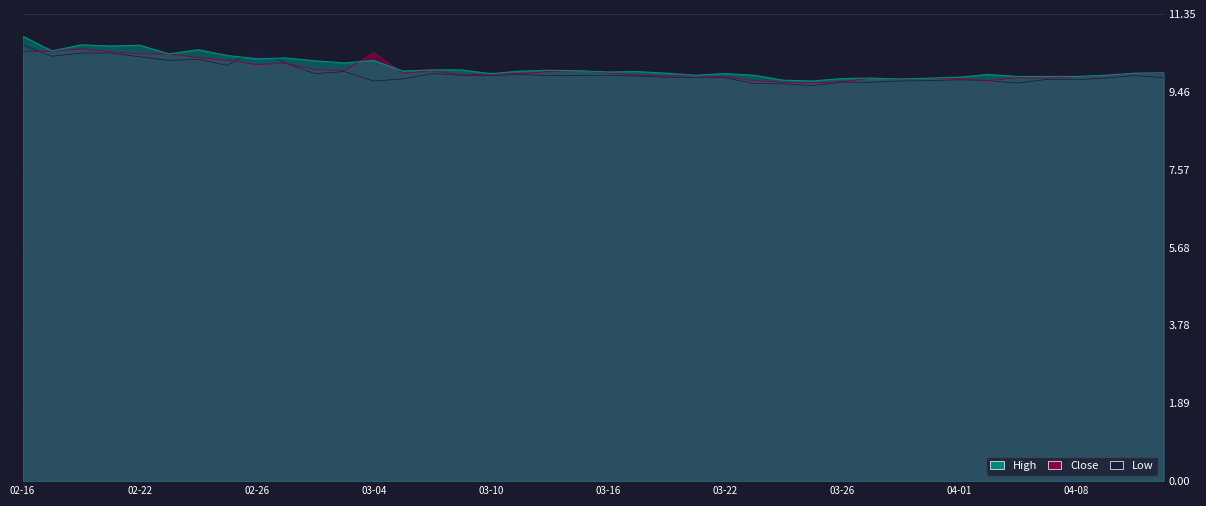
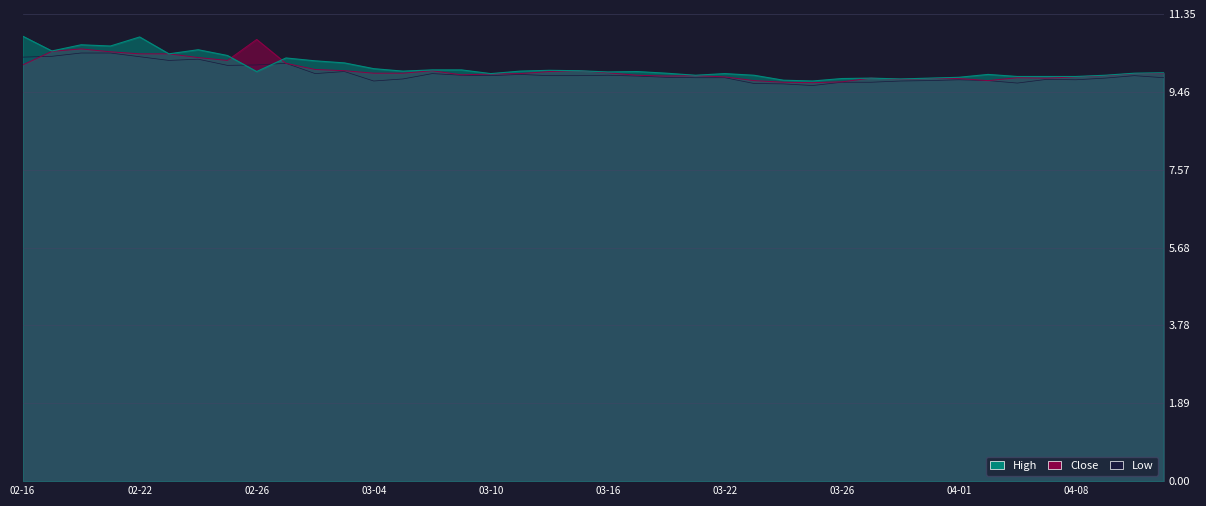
Low, 02-16: 10.6 -> 10.3
Close, 02-16: 10.4 -> 10.1
High, 02-22: 10.6 -> 10.8
Low, 02-26: 10.5 -> 10.1
Close, 02-26: 10.1 -> 10.7
High, 02-26: 10.3 -> 10.0
Close, 03-04: 10.4 -> 9.9
High, 03-04: 10.2 -> 10.0
